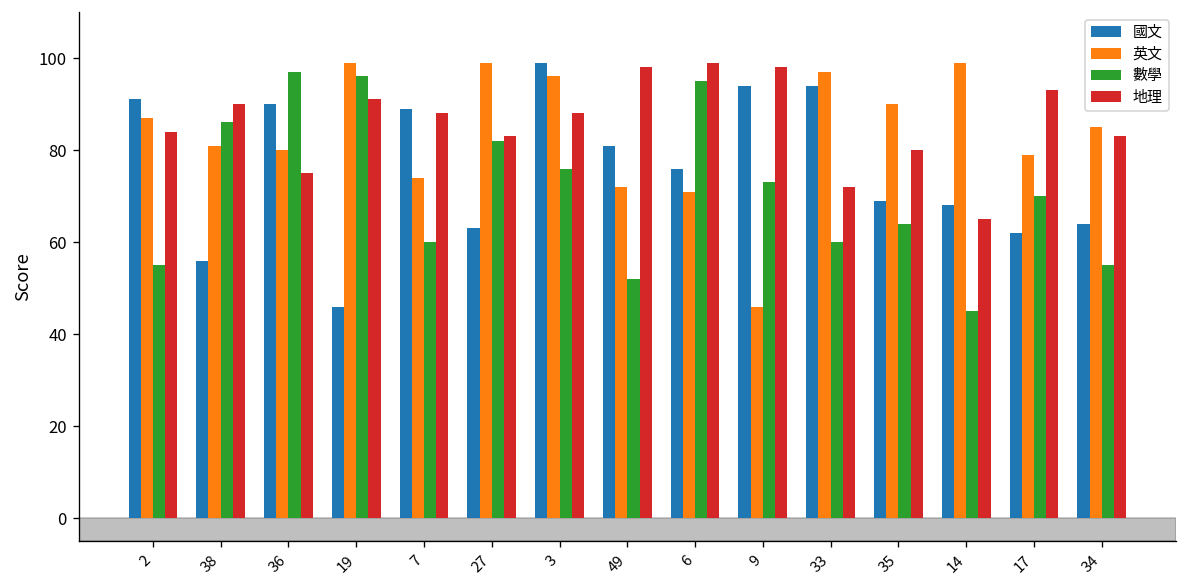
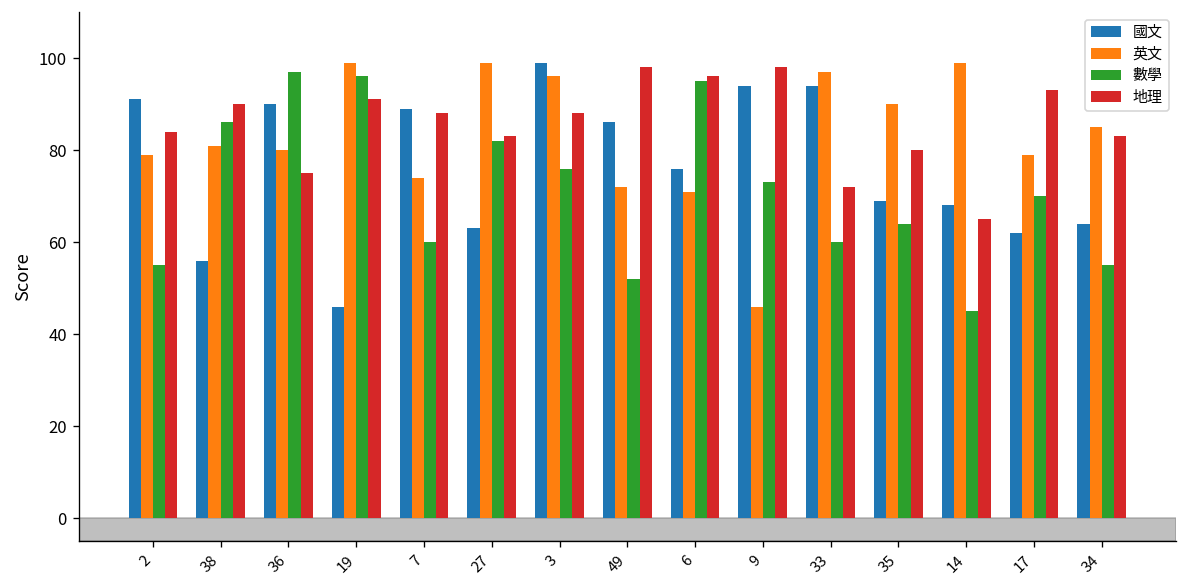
英文, 2: 87 -> 79
國文, 49: 81 -> 86
地理, 6: 99 -> 96
